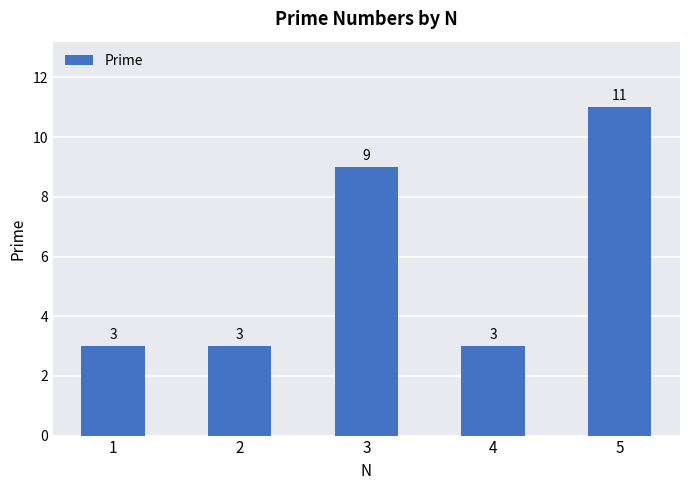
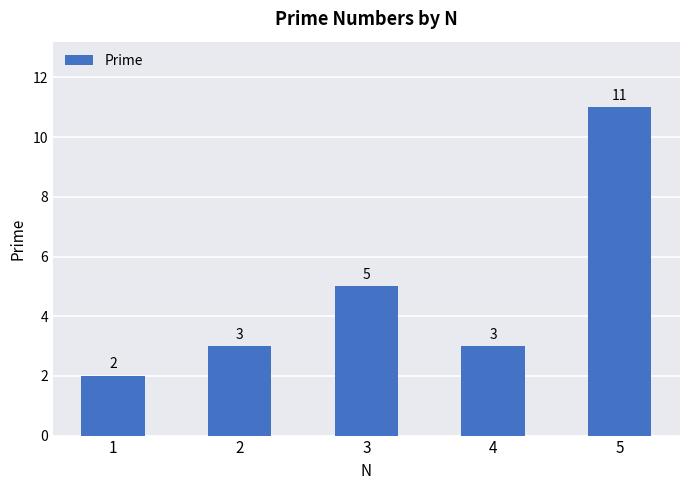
1: 3 -> 2
3: 9 -> 5
